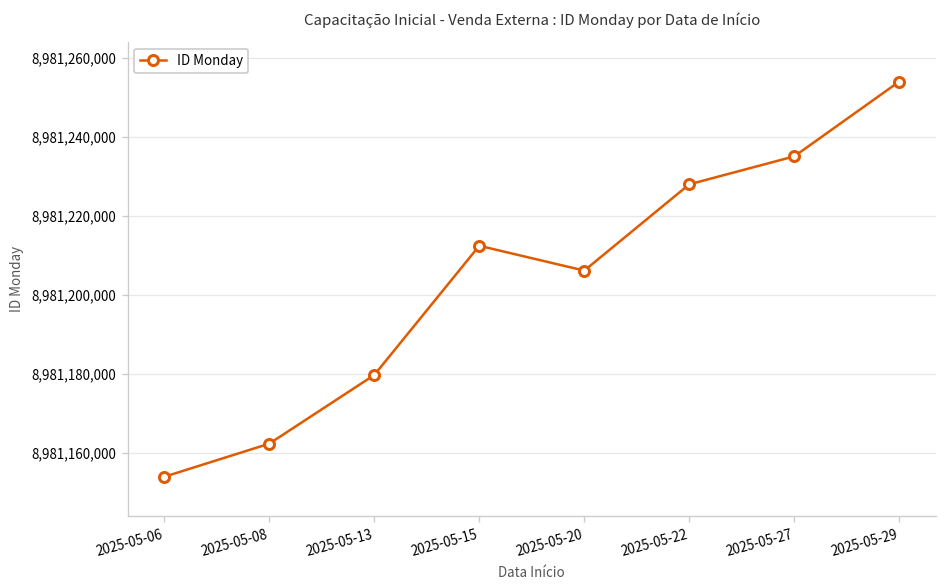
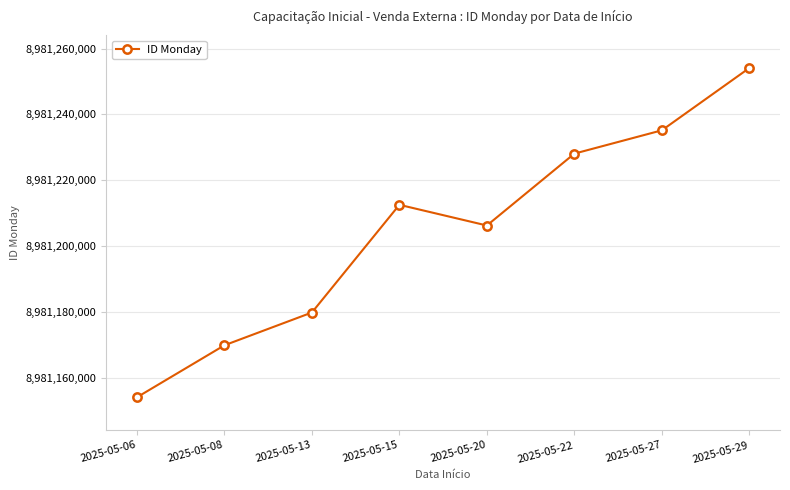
2025-05-08: 8,981,162,000 -> 8,981,170,000
